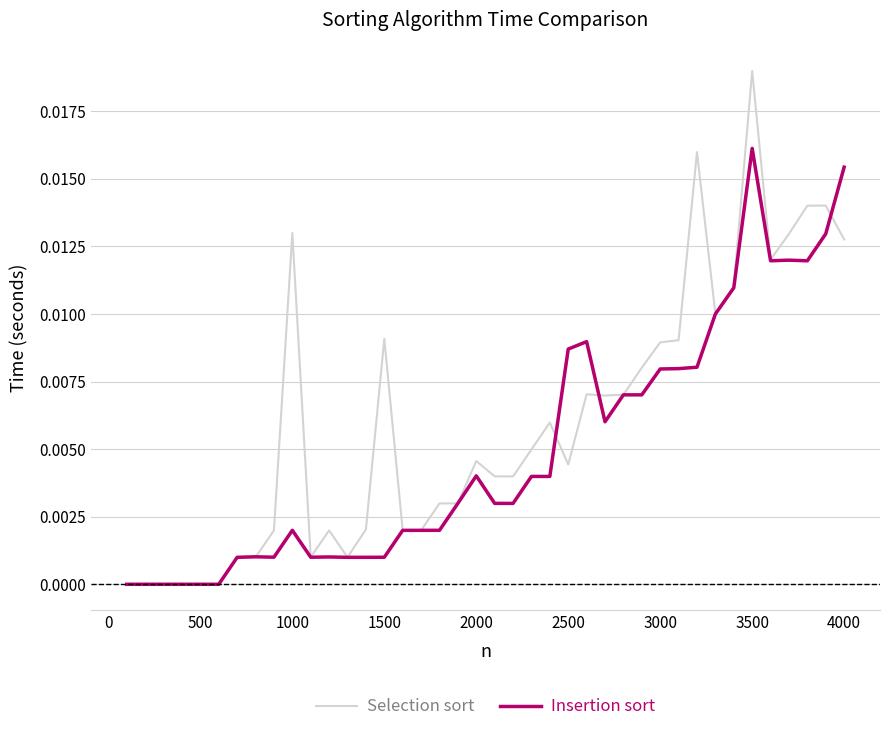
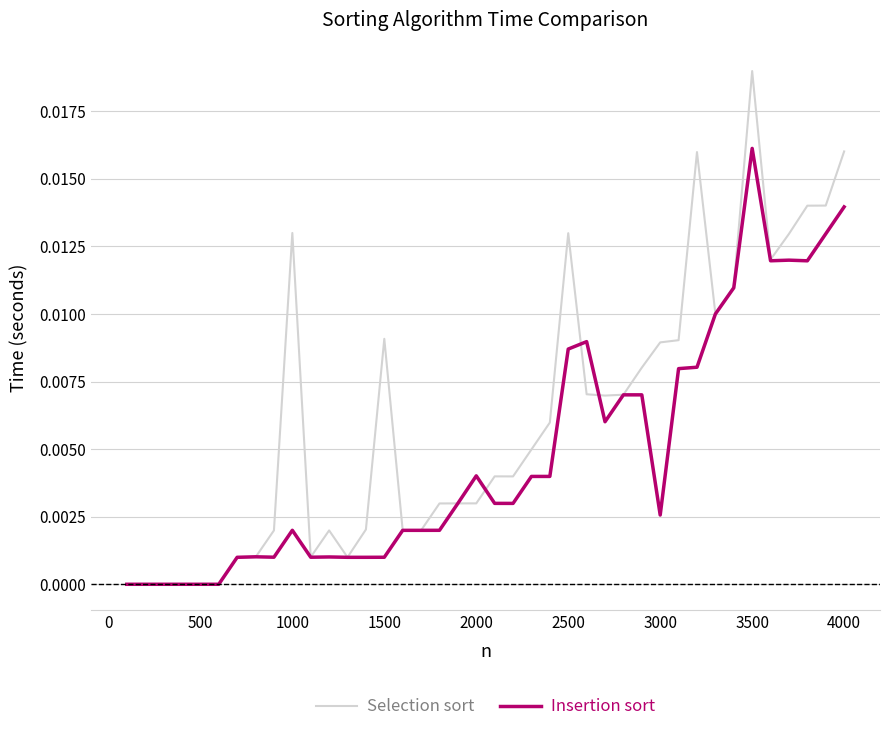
Selection sort, 2000: 0.0046 -> 0.0030
Selection sort, 2500: 0.0044 -> 0.0130
Insertion sort, 3000: 0.0080 -> 0.0026
Selection sort, 4000: 0.0128 -> 0.0160
Insertion sort, 4000: 0.0154 -> 0.0140
